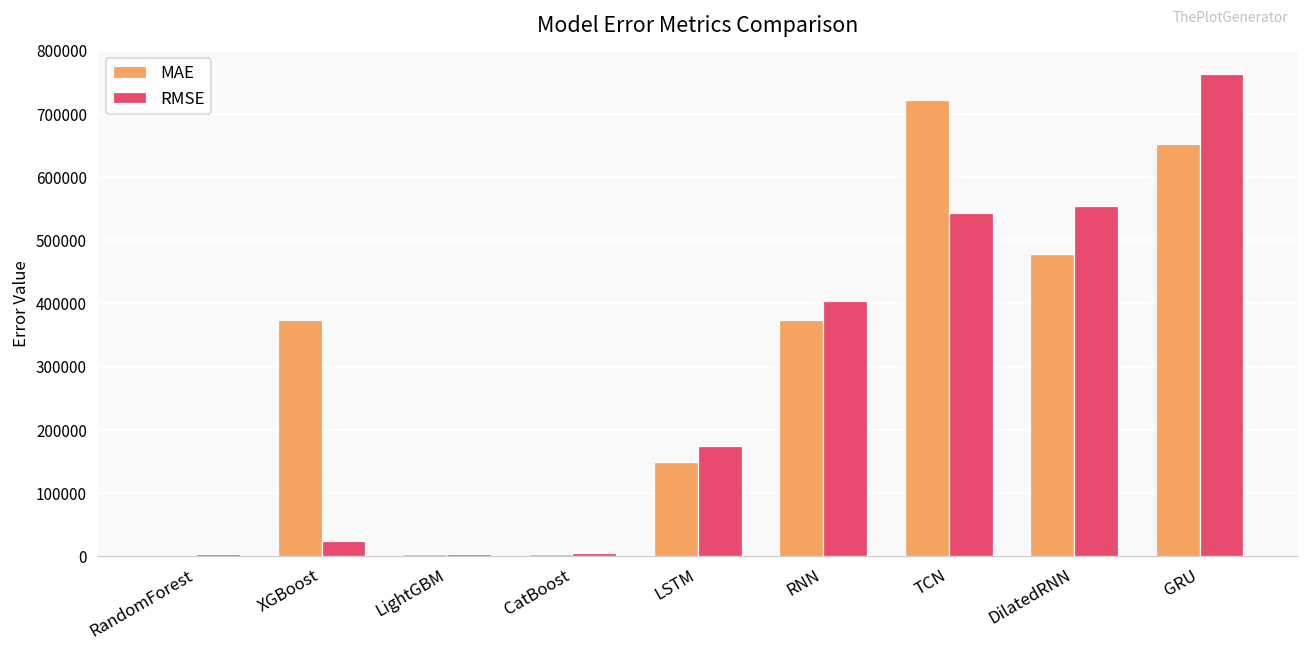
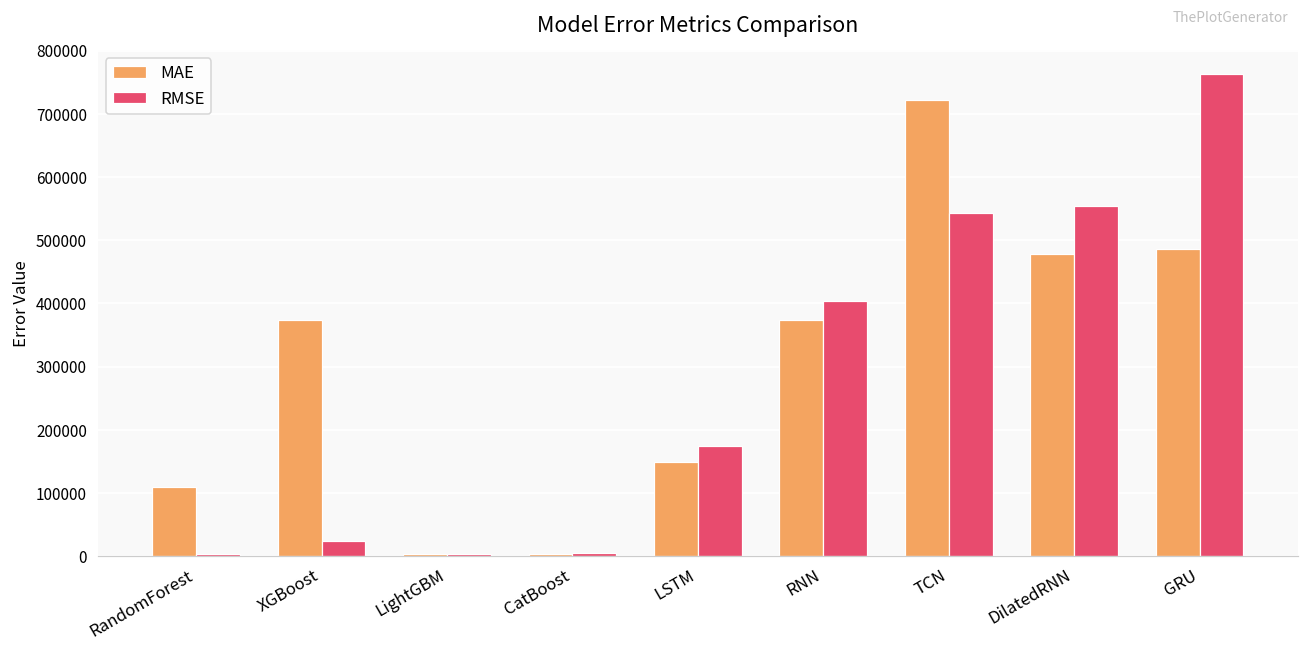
MAE, RandomForest: 0 -> 110000
MAE, GRU: 650000 -> 490000
